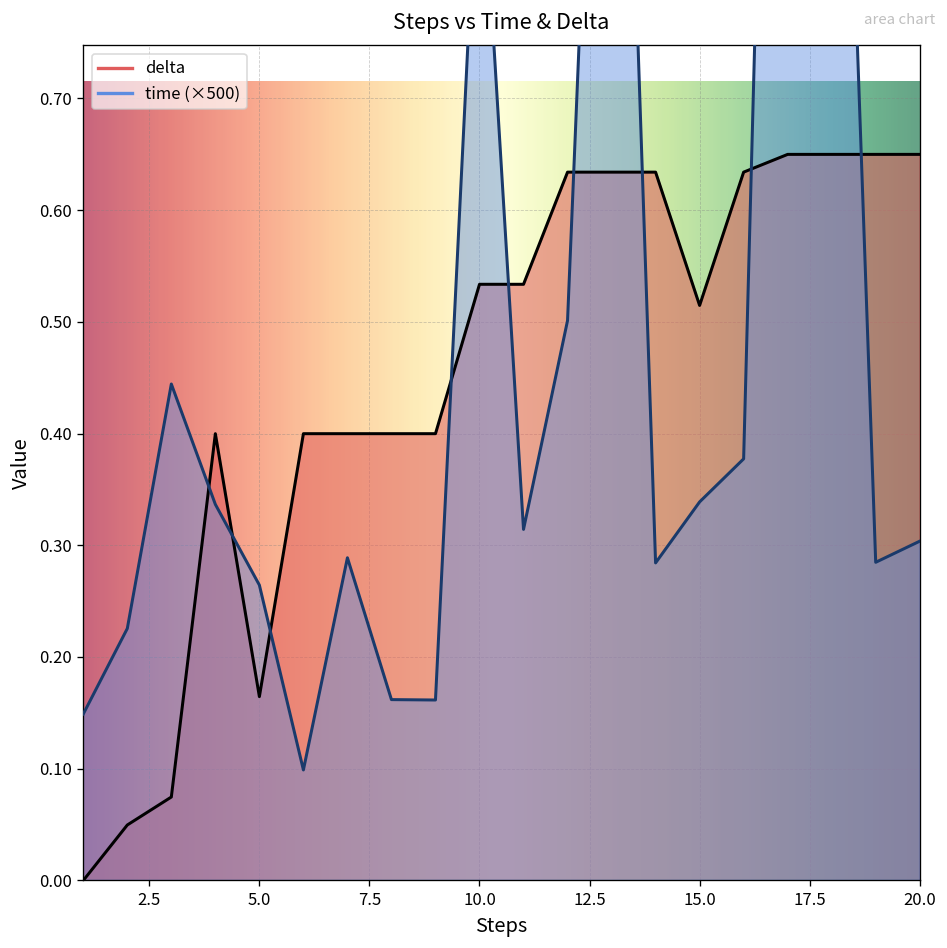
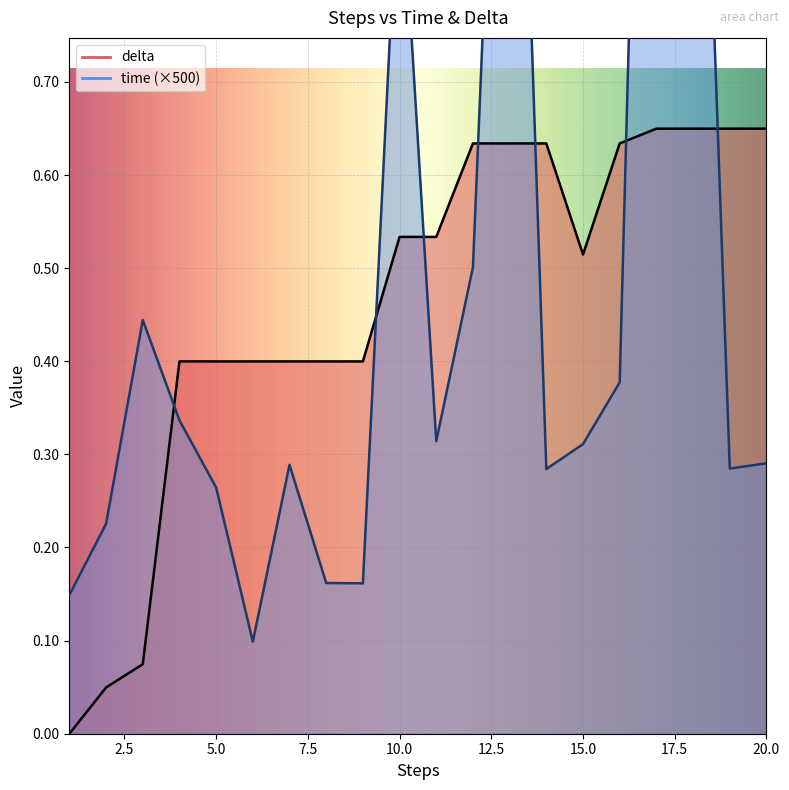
delta, 5.0: 0.16 -> 0.40
time (×500), 15.0: 0.34 -> 0.31
time (×500), 20.0: 0.30 -> 0.29
